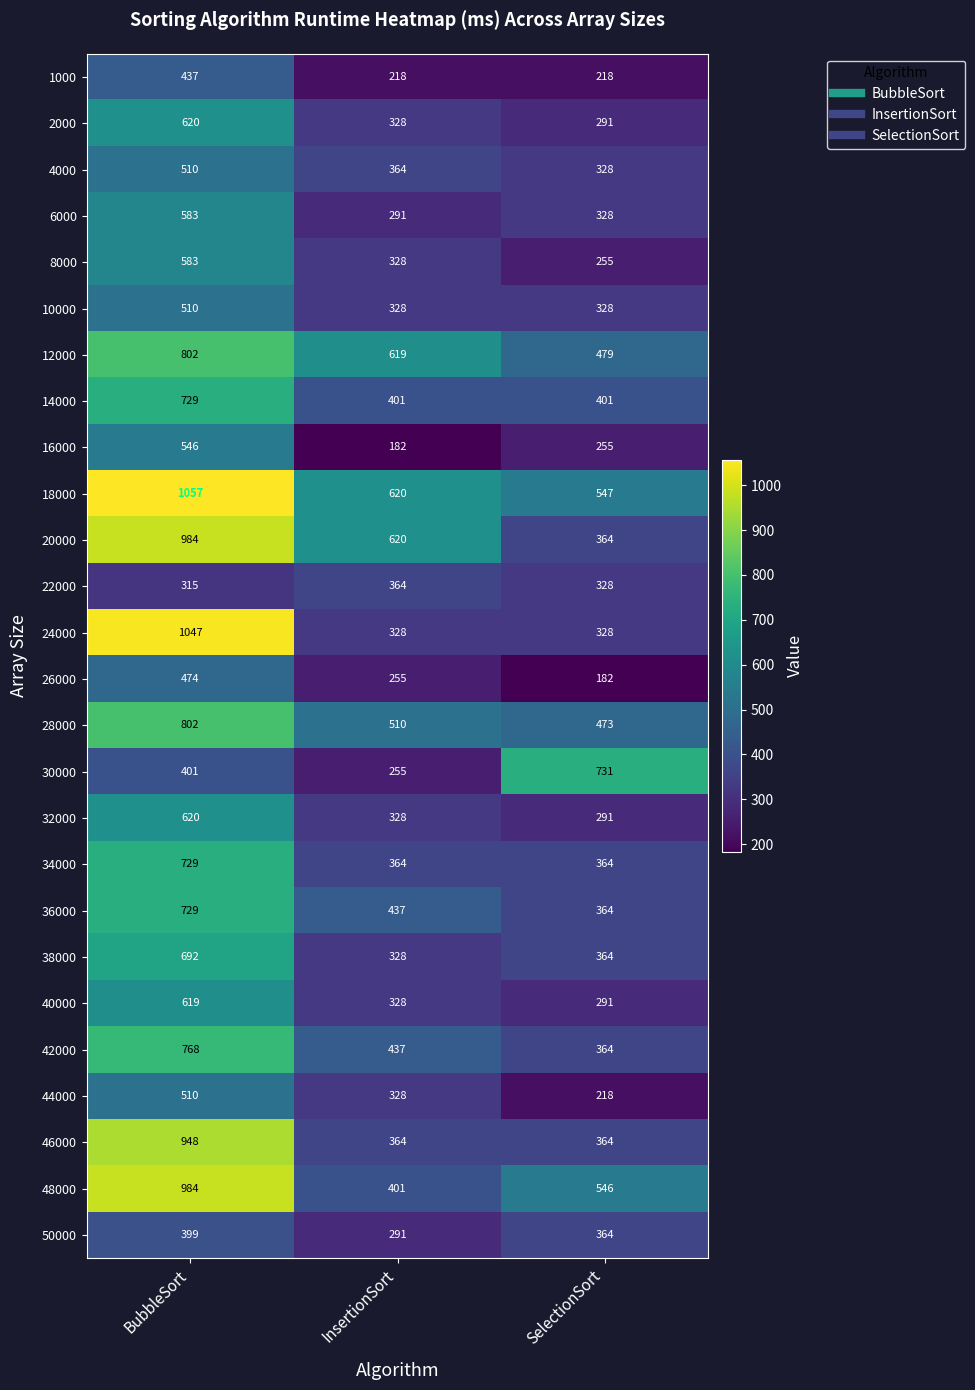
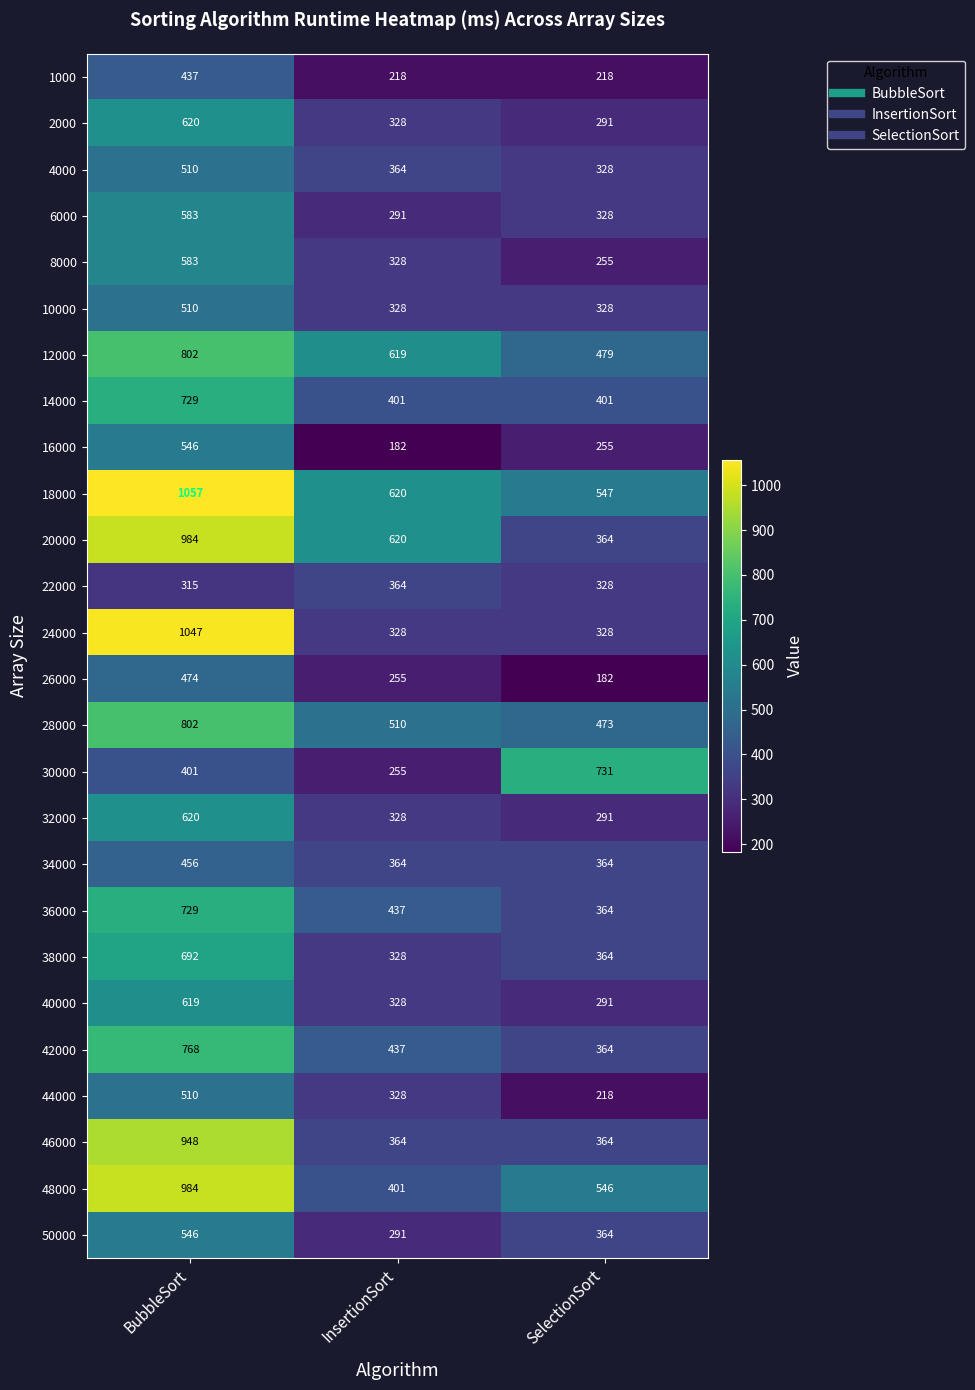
34000, BubbleSort: 729 -> 456
50000, BubbleSort: 399 -> 546
